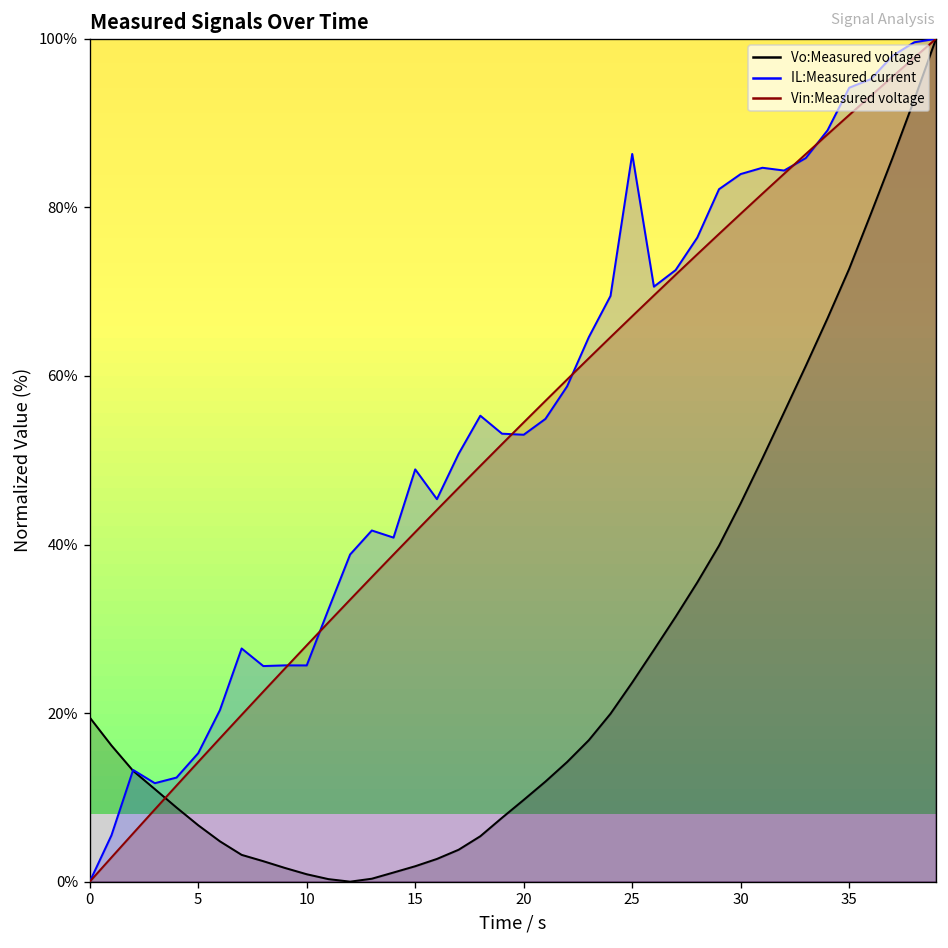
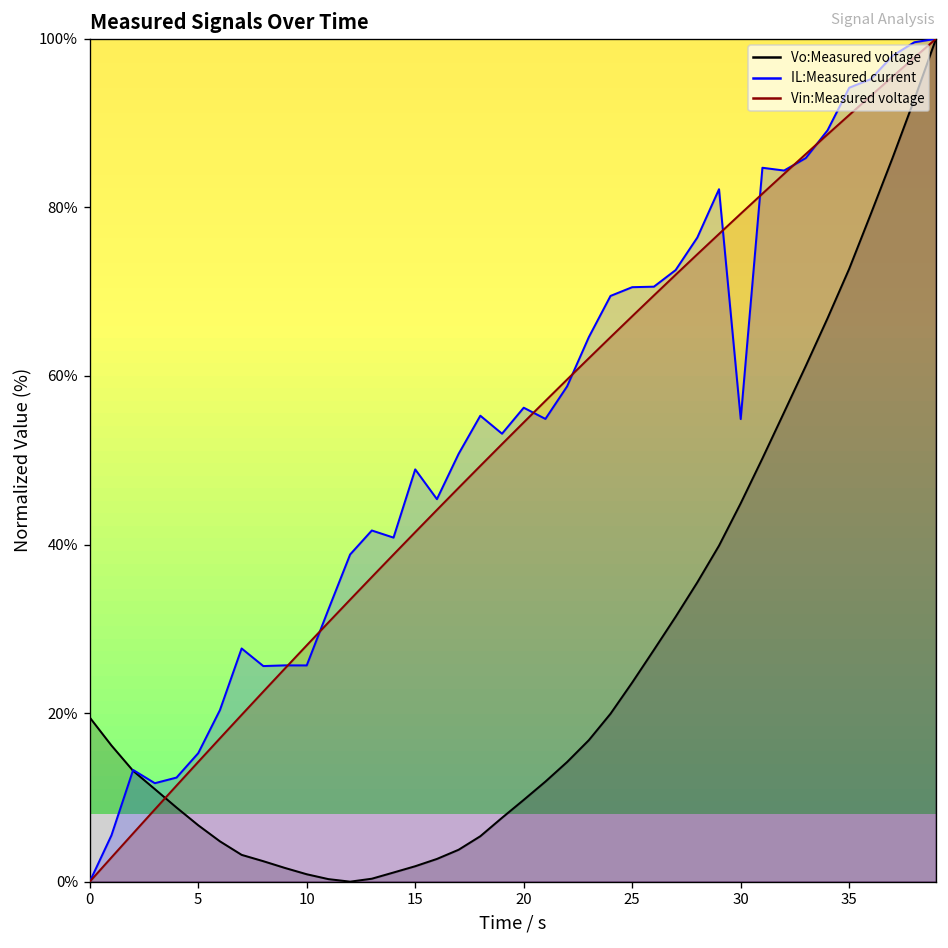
IL:Measured current, 20: 53% -> 56%
IL:Measured current, 25: 86% -> 71%
IL:Measured current, 30: 84% -> 55%
